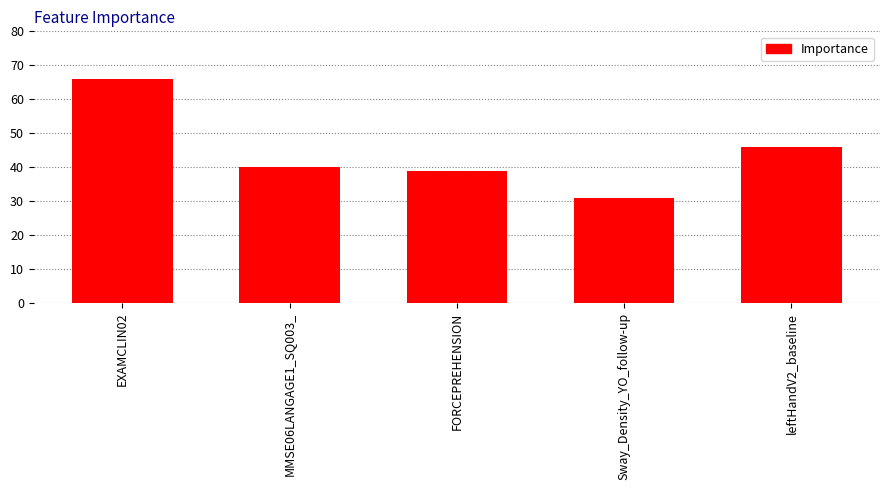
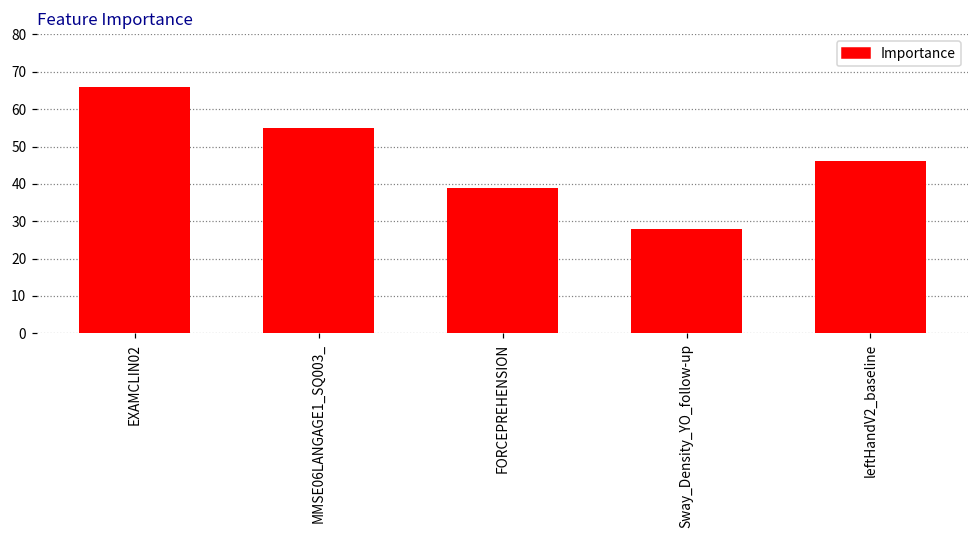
MMSE06LANGAGE1_SQ003_: 40 -> 55
Sway_Density_YO_follow-up: 31 -> 28
